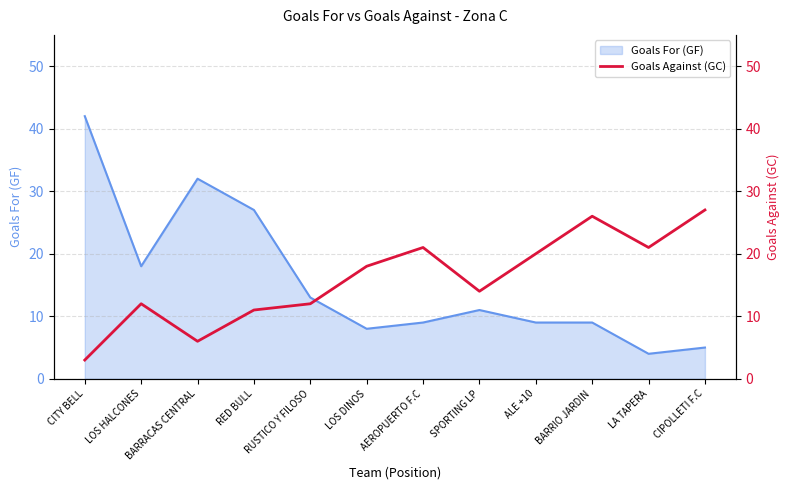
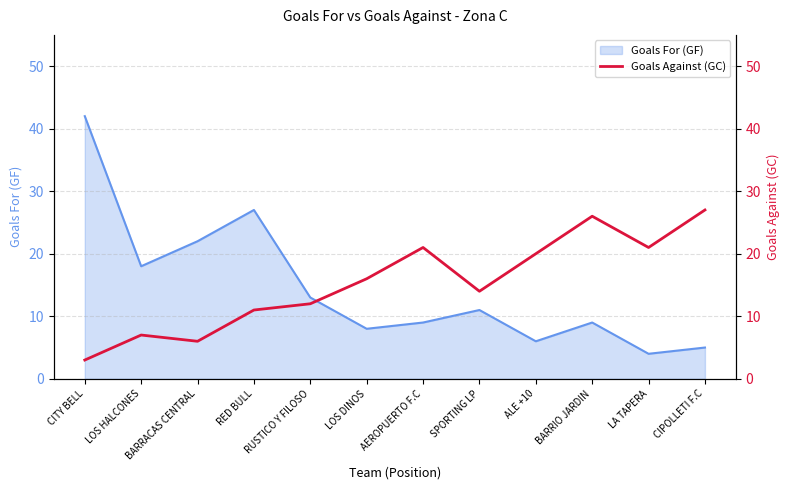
Goals For (GF), BARRACAS CENTRAL: 32 -> 22
Goals For (GF), ALE +10: 9 -> 6
Goals Against (GC), LOS HALCONES: 12 -> 7
Goals Against (GC), LOS DINOS: 18 -> 16
